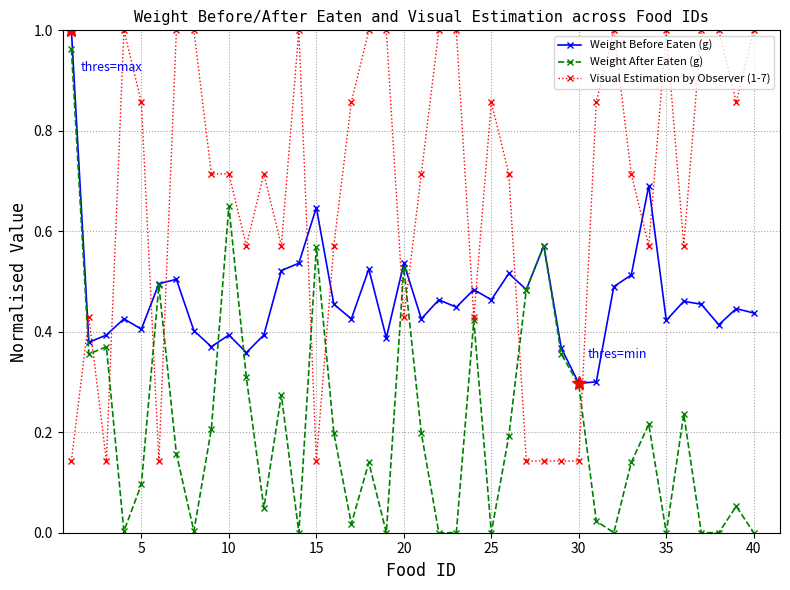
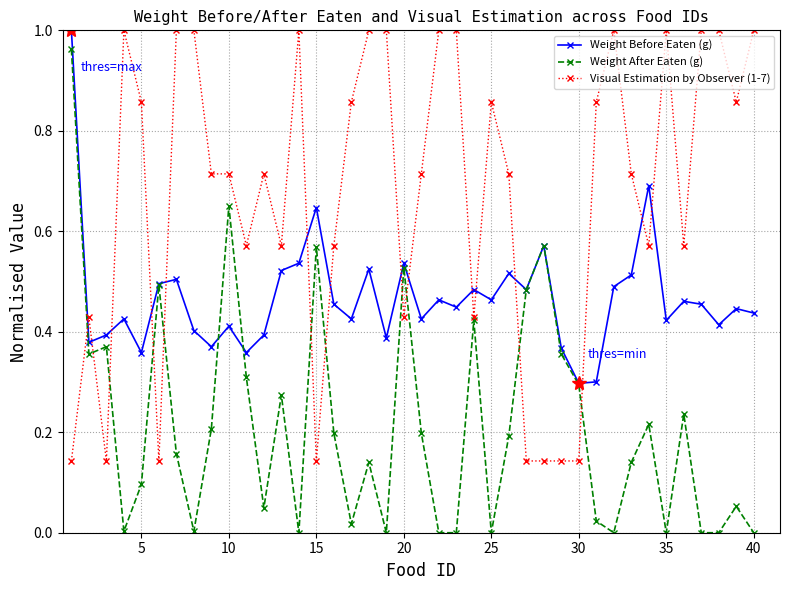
Weight Before Eaten (g), 5: 0.41 -> 0.36
Weight Before Eaten (g), 10: 0.39 -> 0.41
